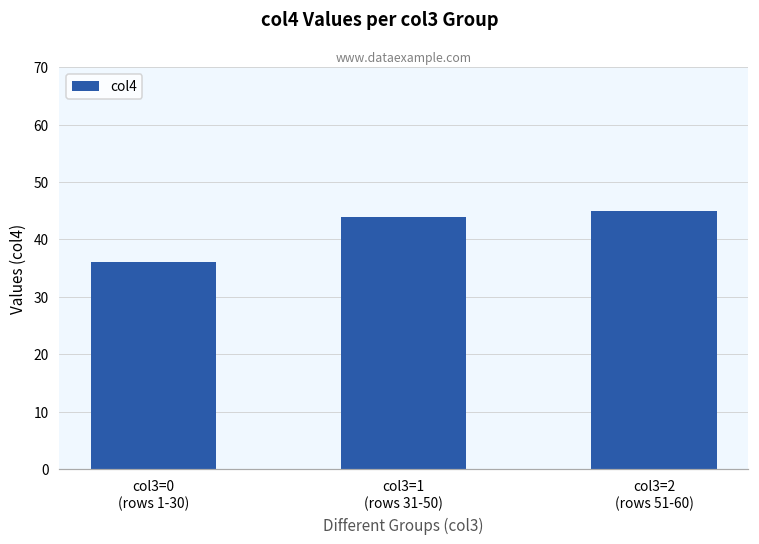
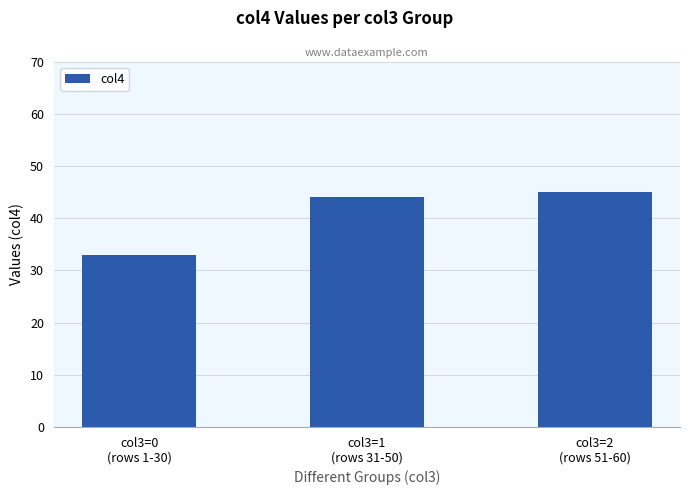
col3=0 (rows 1-30): 36 -> 33
